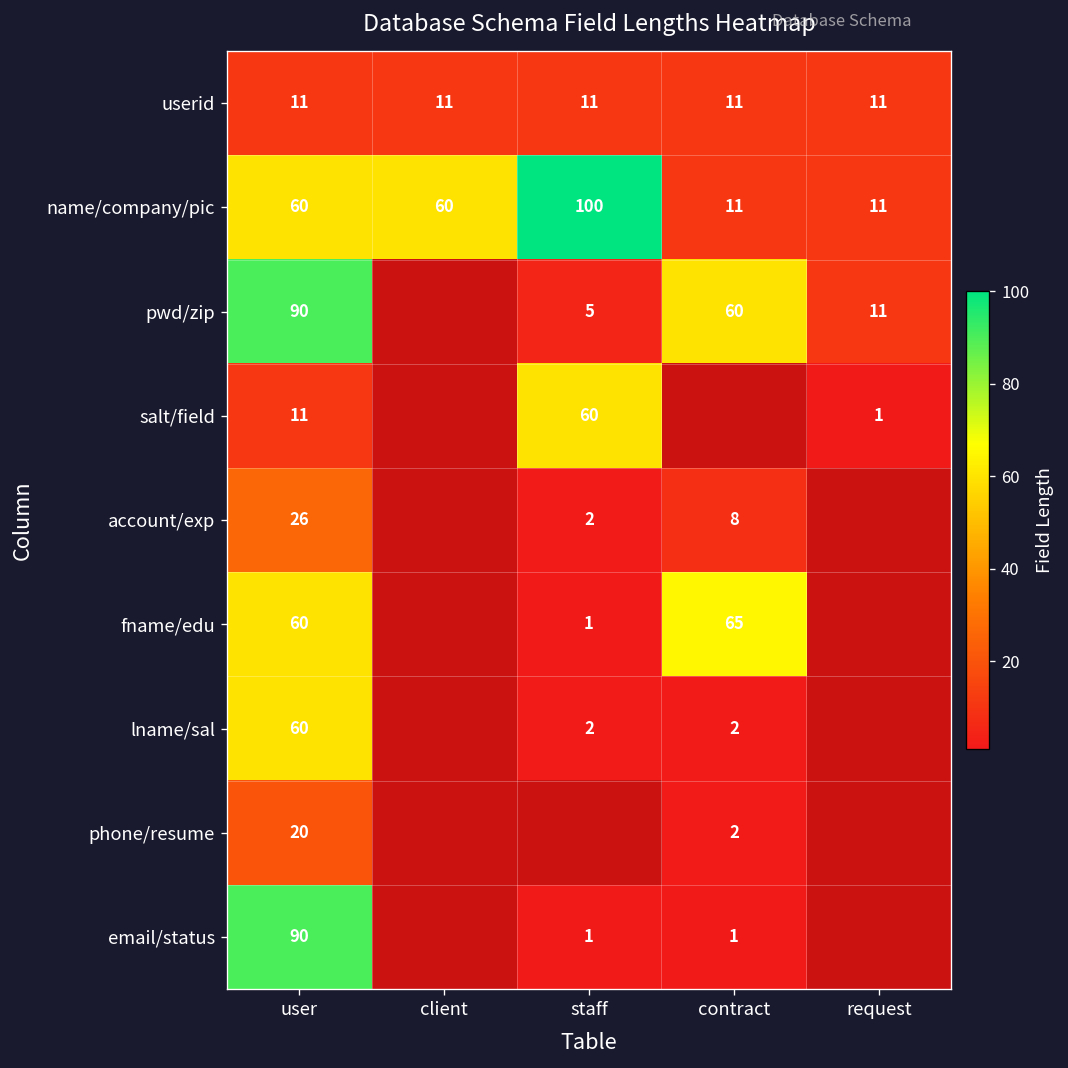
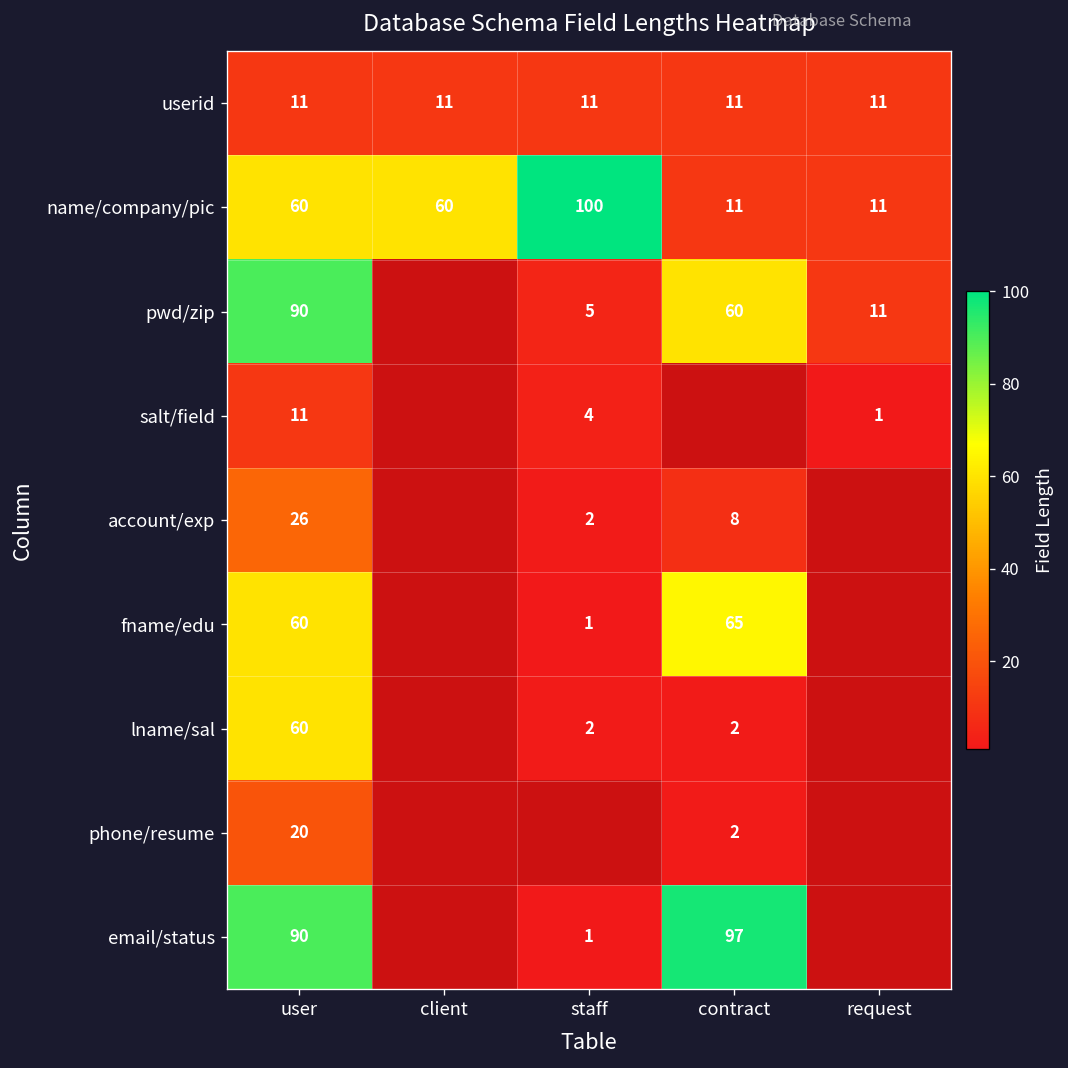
salt/field, staff: 60 -> 4
email/status, contract: 1 -> 97
